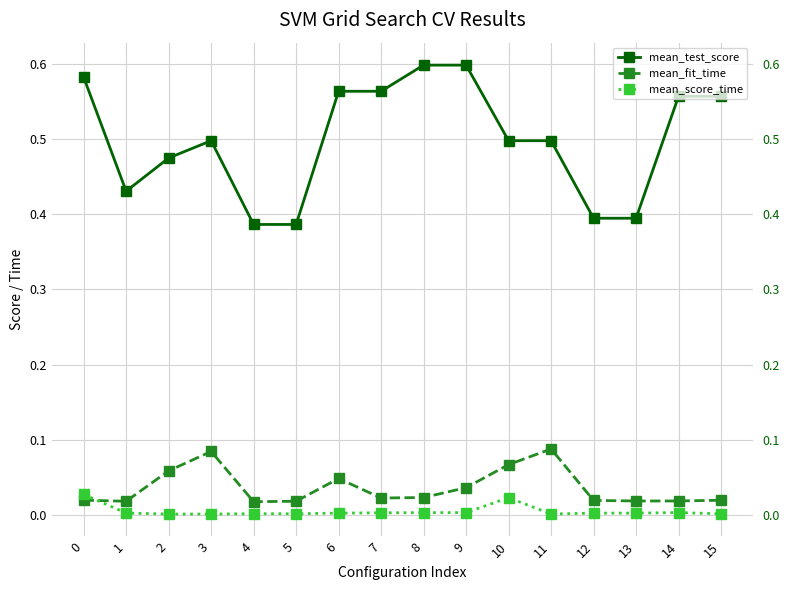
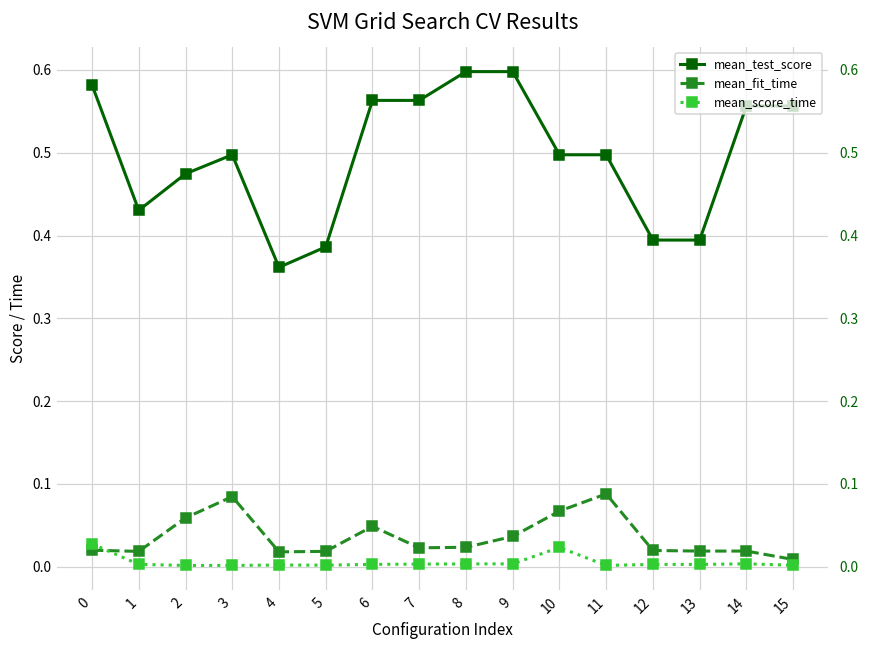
mean_test_score, 4: 0.39 -> 0.36
mean_fit_time, 15: 0.02 -> 0.01
